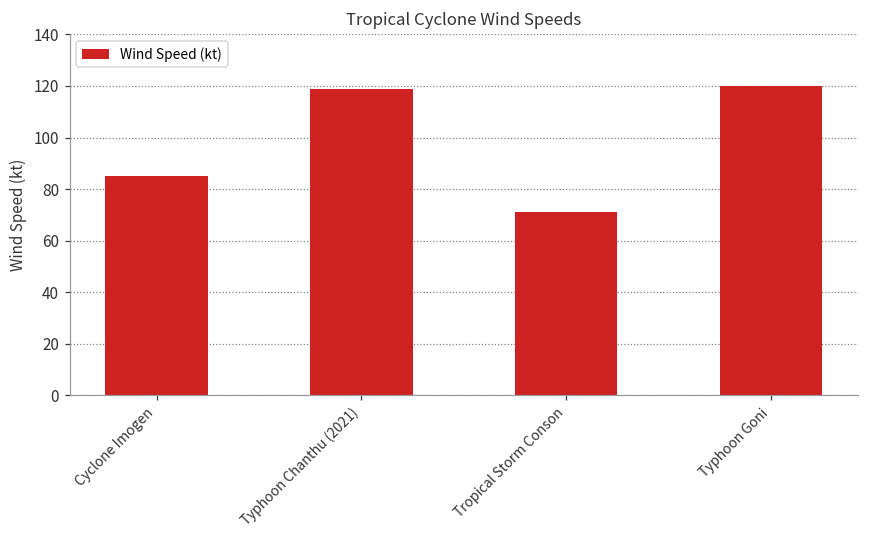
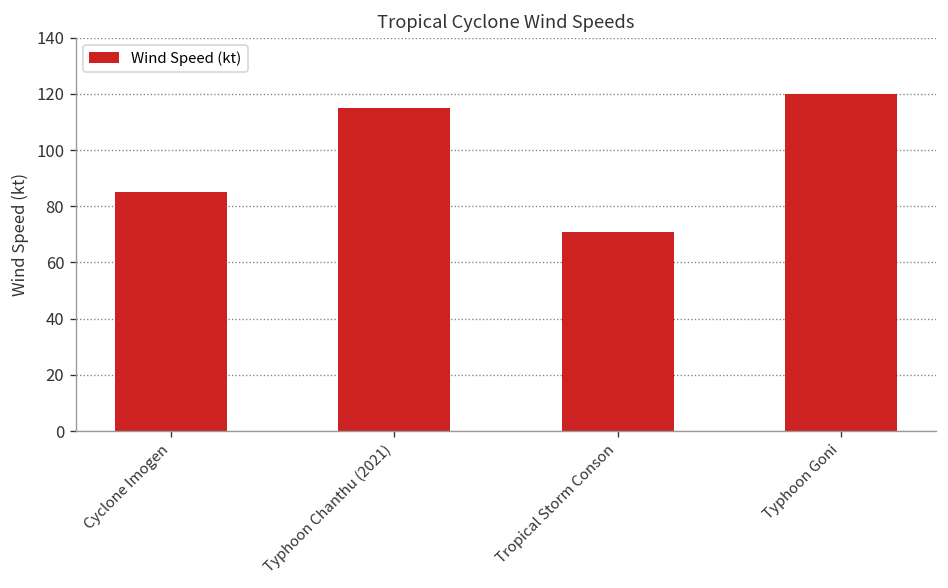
Typhoon Chanthu (2021): 119 -> 115
